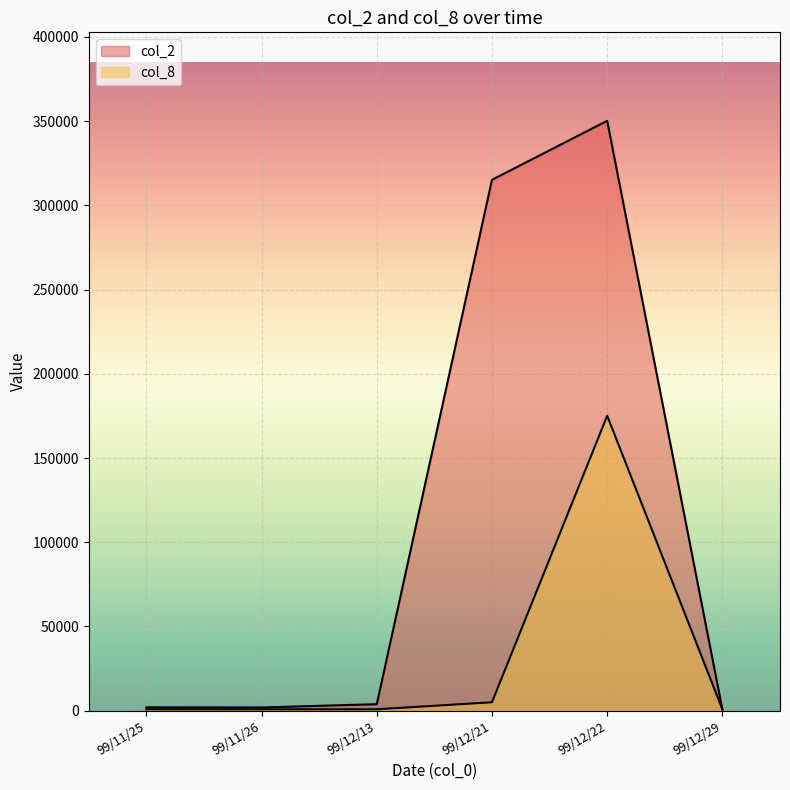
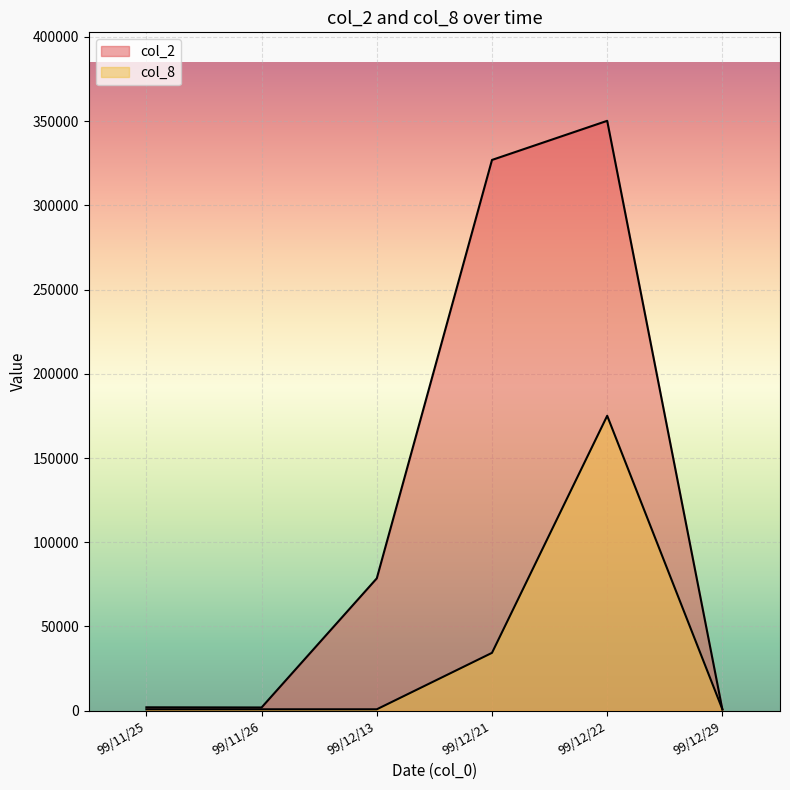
col_2, 99/12/13: 4000 -> 79000
col_2, 99/12/21: 315000 -> 327000
col_8, 99/12/21: 5000 -> 34000
